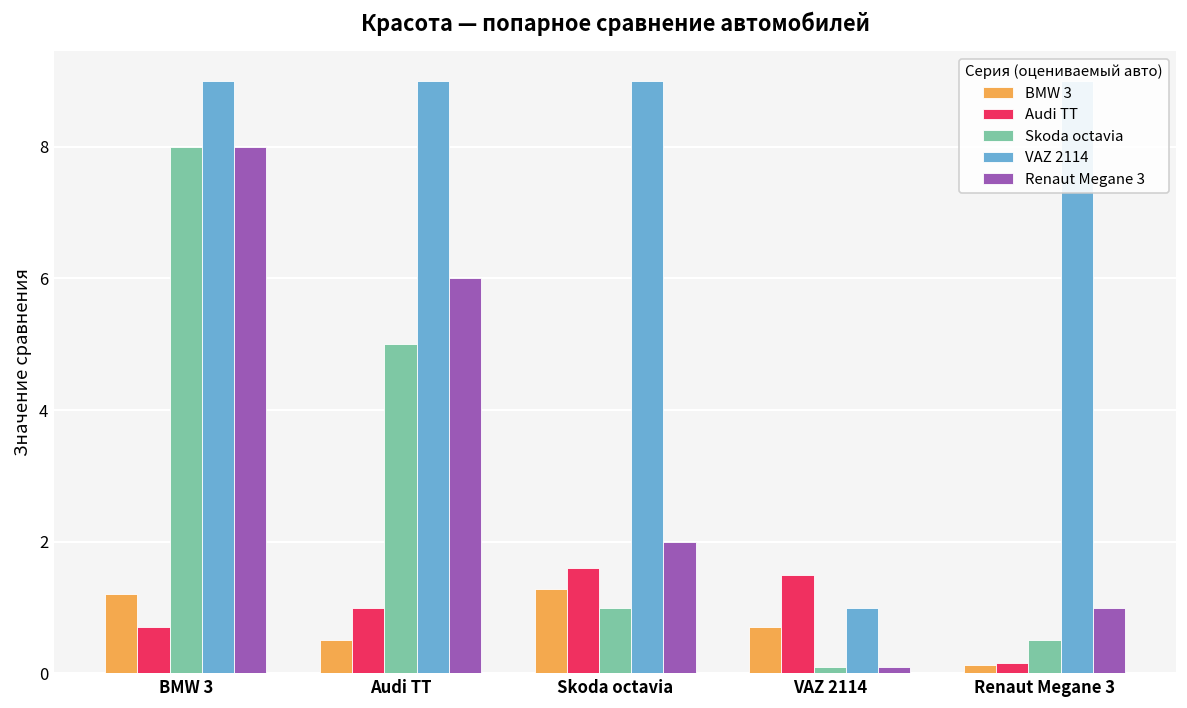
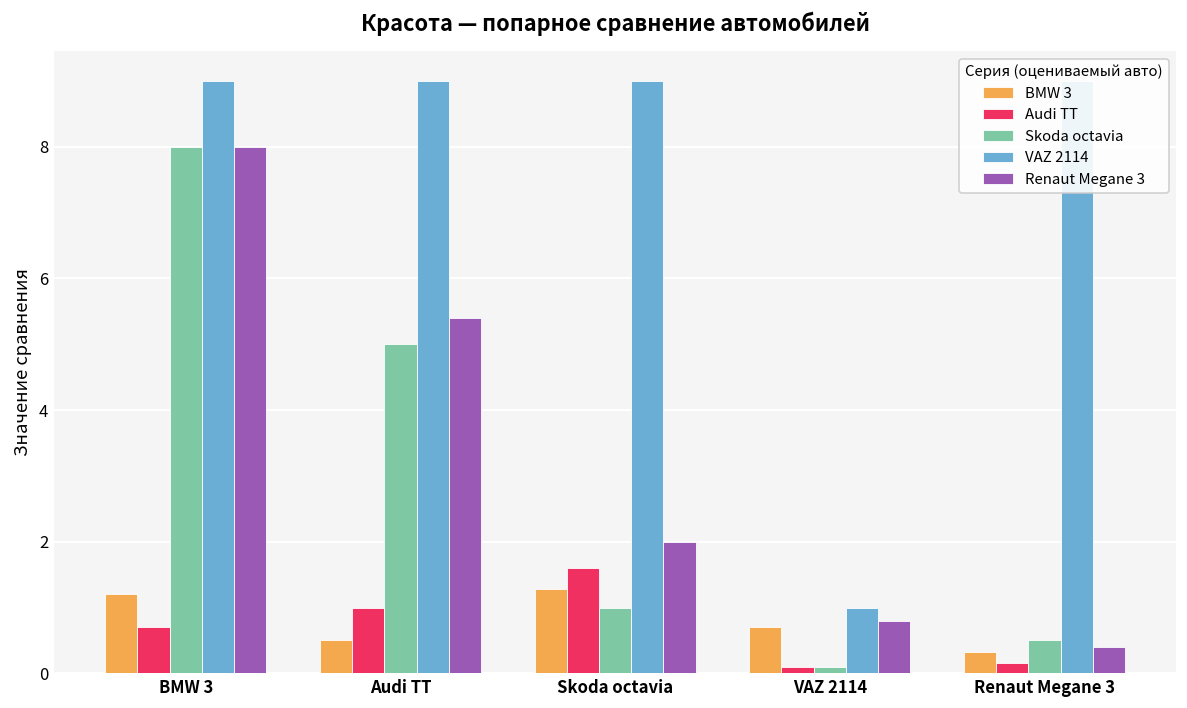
Renaut Megane 3, Audi TT: 6.0 -> 5.4
Audi TT, VAZ 2114: 1.5 -> 0.1
Renaut Megane 3, VAZ 2114: 0.1 -> 0.8
BMW 3, Renaut Megane 3: 0.1 -> 0.3
Renaut Megane 3, Renaut Megane 3: 1.0 -> 0.4
